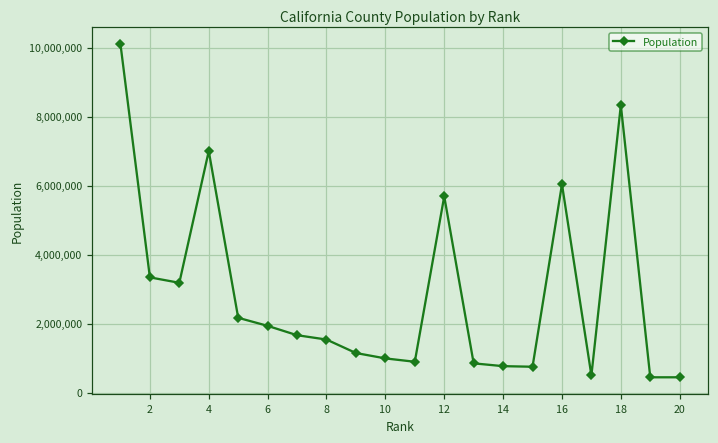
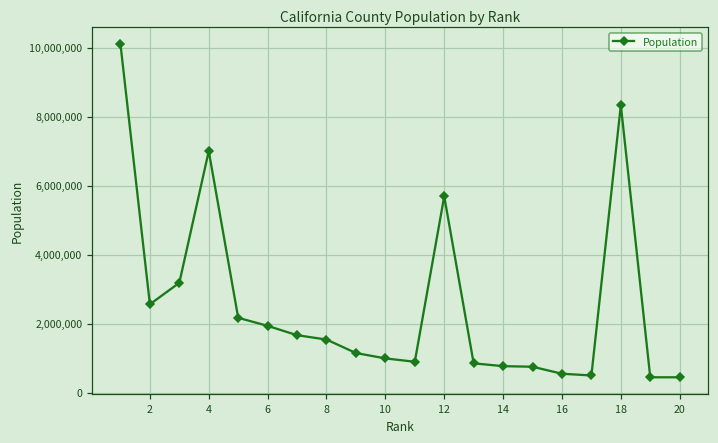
2: 3,300,000 -> 2,600,000
16: 6,000,000 -> 500,000
